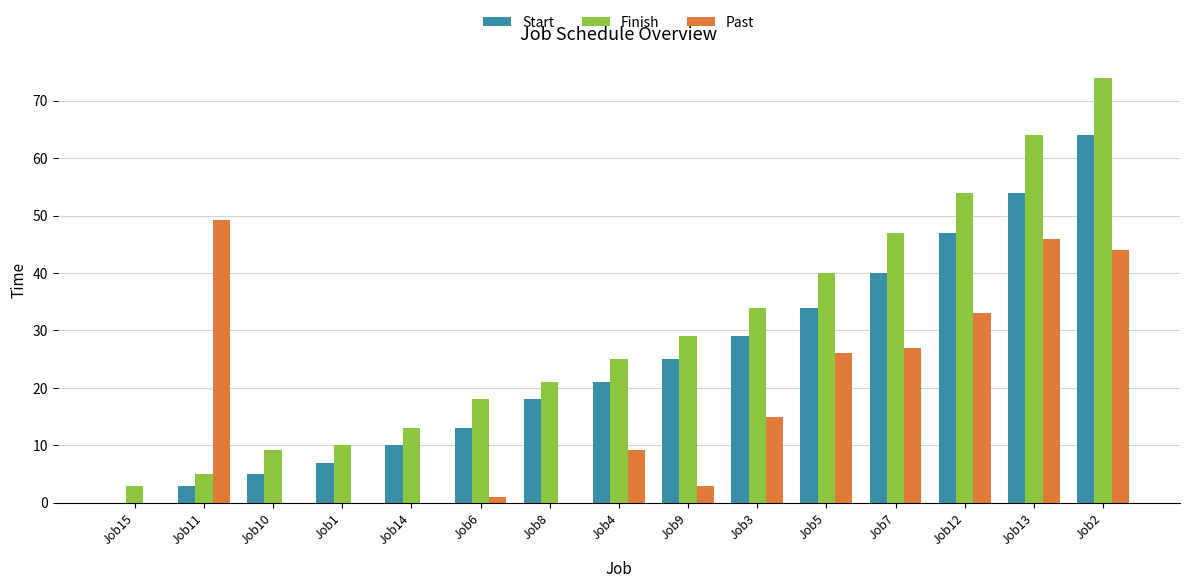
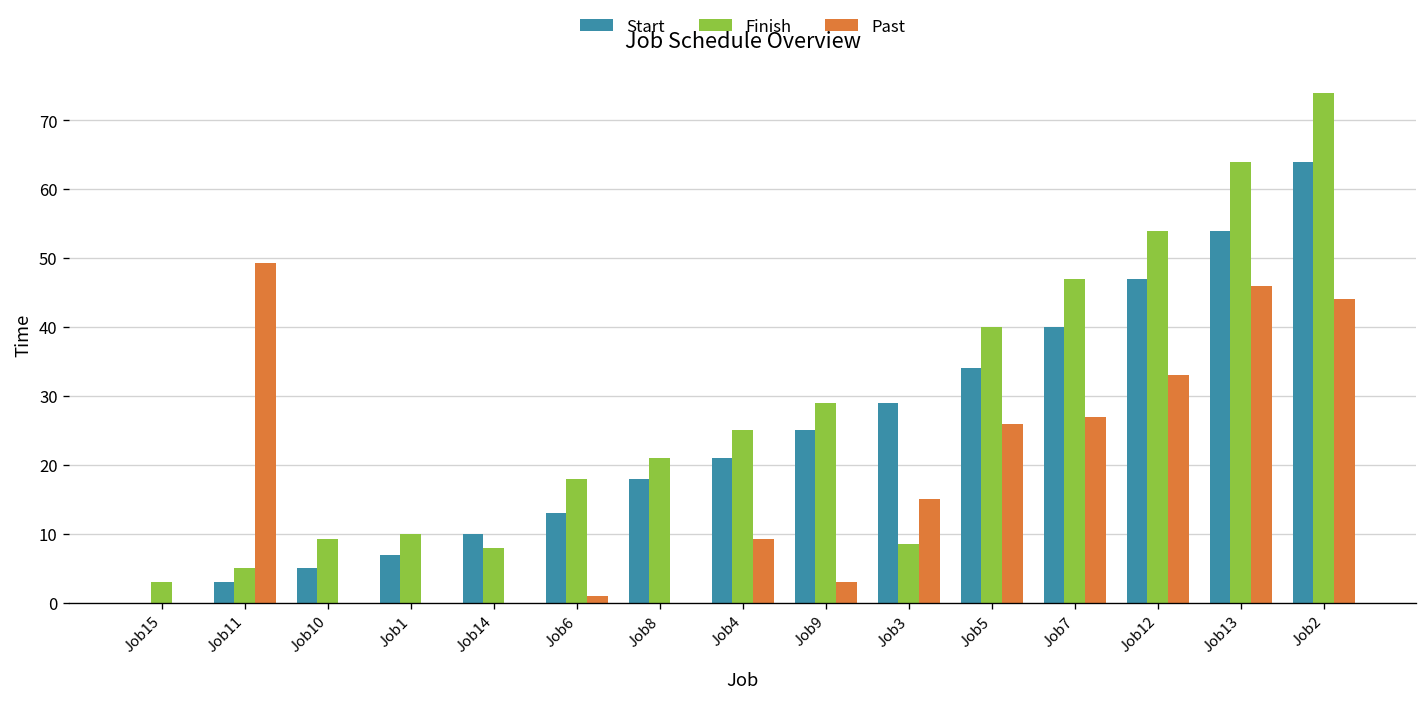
Finish, Job14: 13 -> 8
Finish, Job3: 34 -> 9
